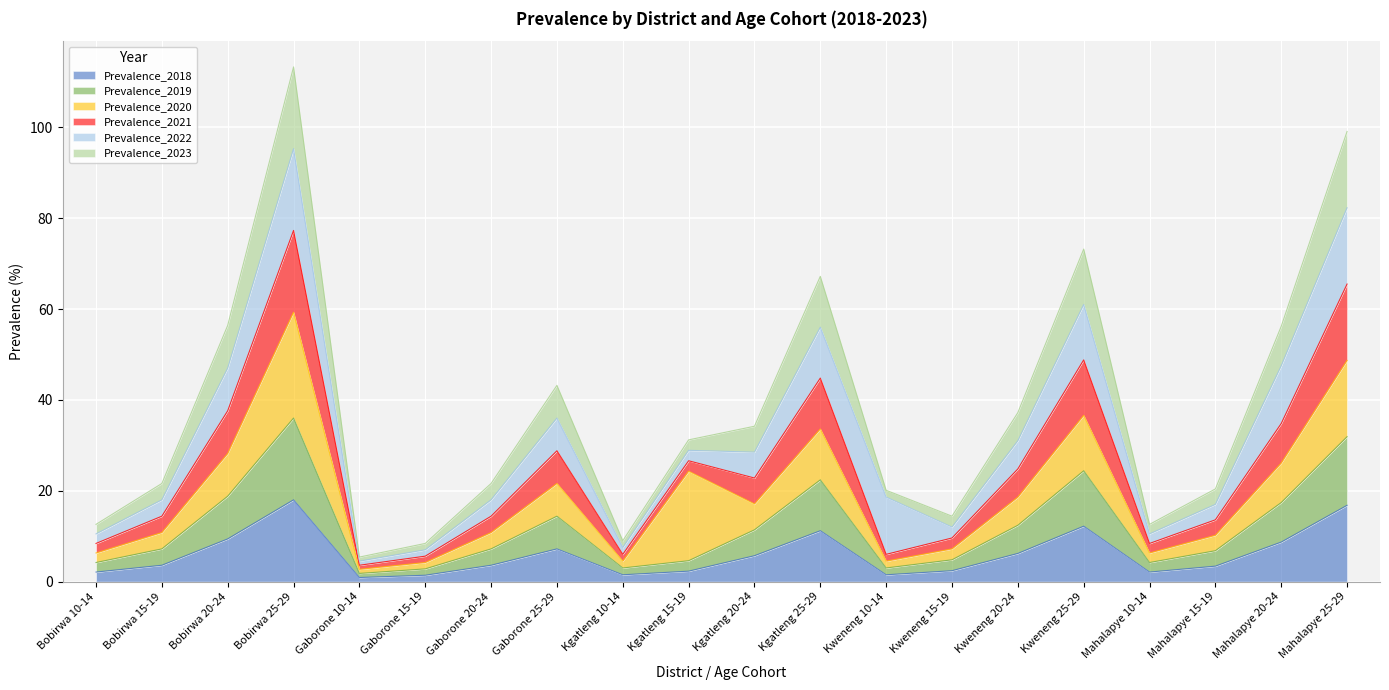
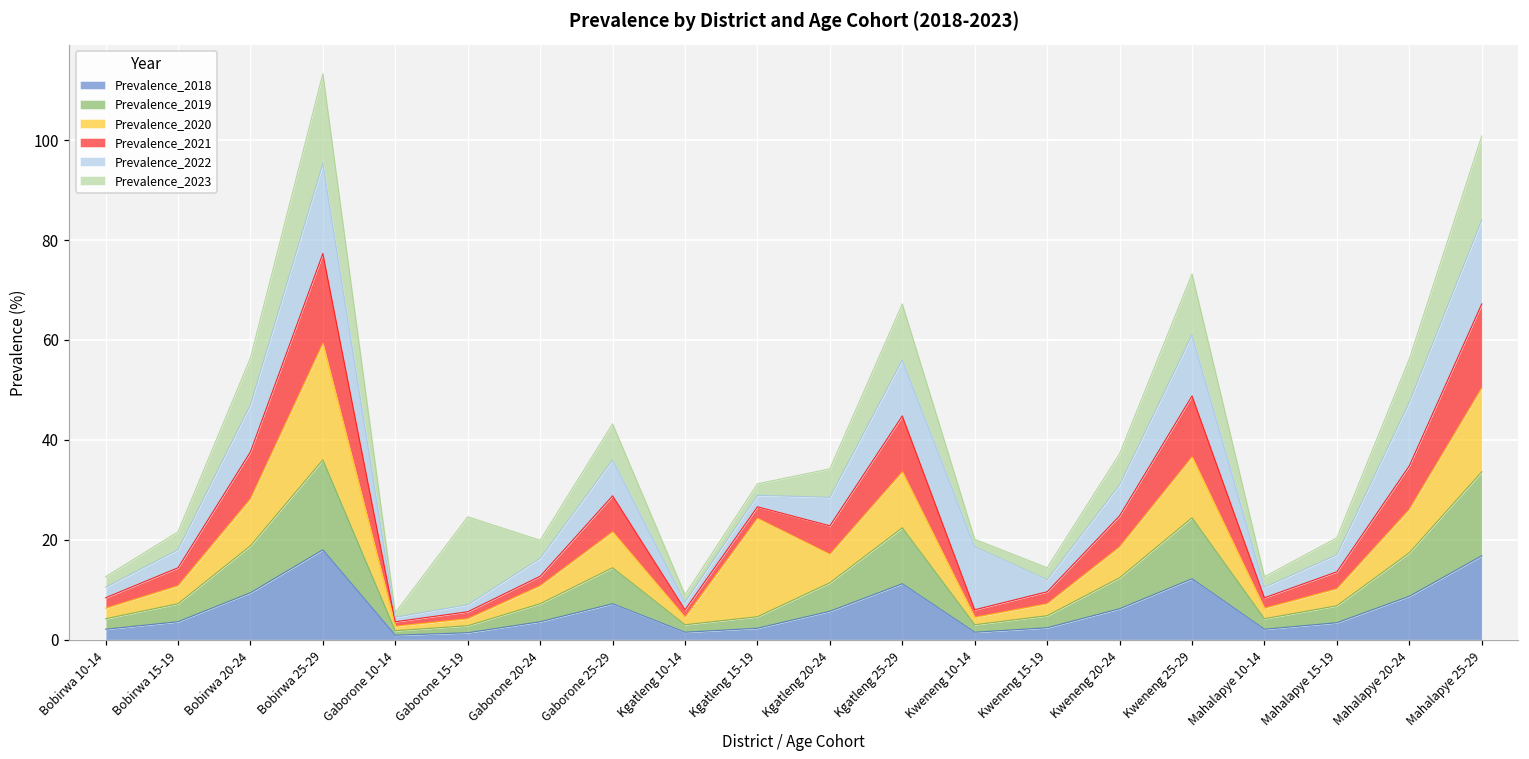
Prevalence_2023, Gaborone 15-19: 1 -> 18
Prevalence_2021, Gaborone 20-24: 4 -> 2
Prevalence_2019, Mahalapye 25-29: 15 -> 17
